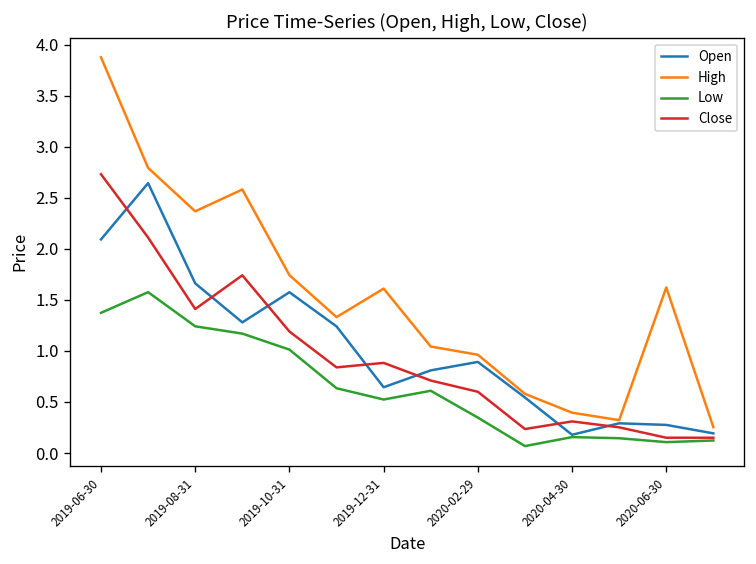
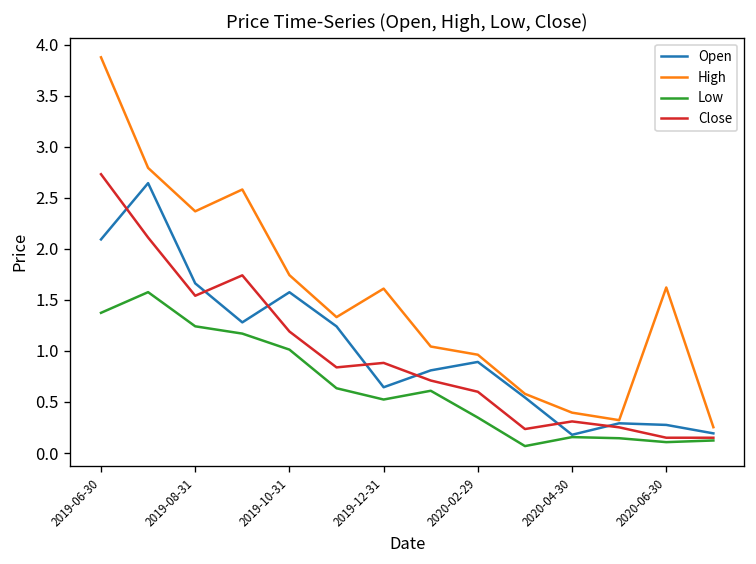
Close, 2019-08-31: 1.4 -> 1.5
